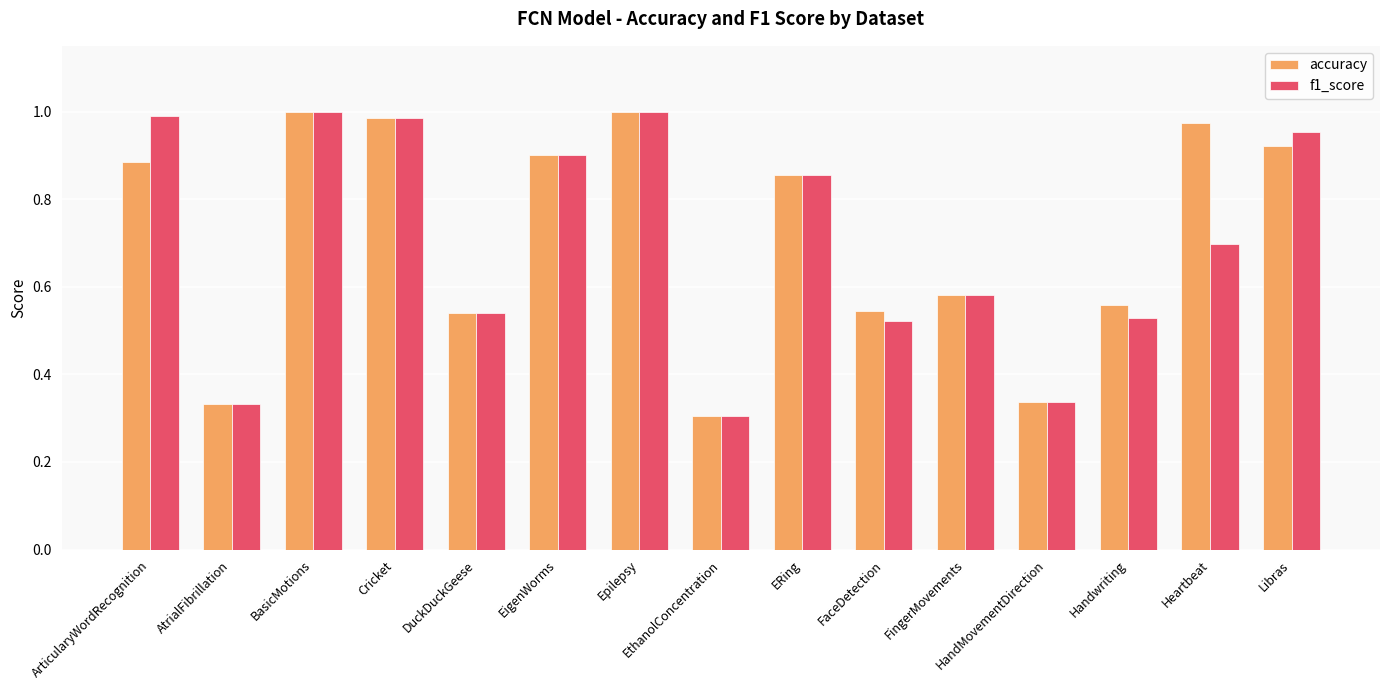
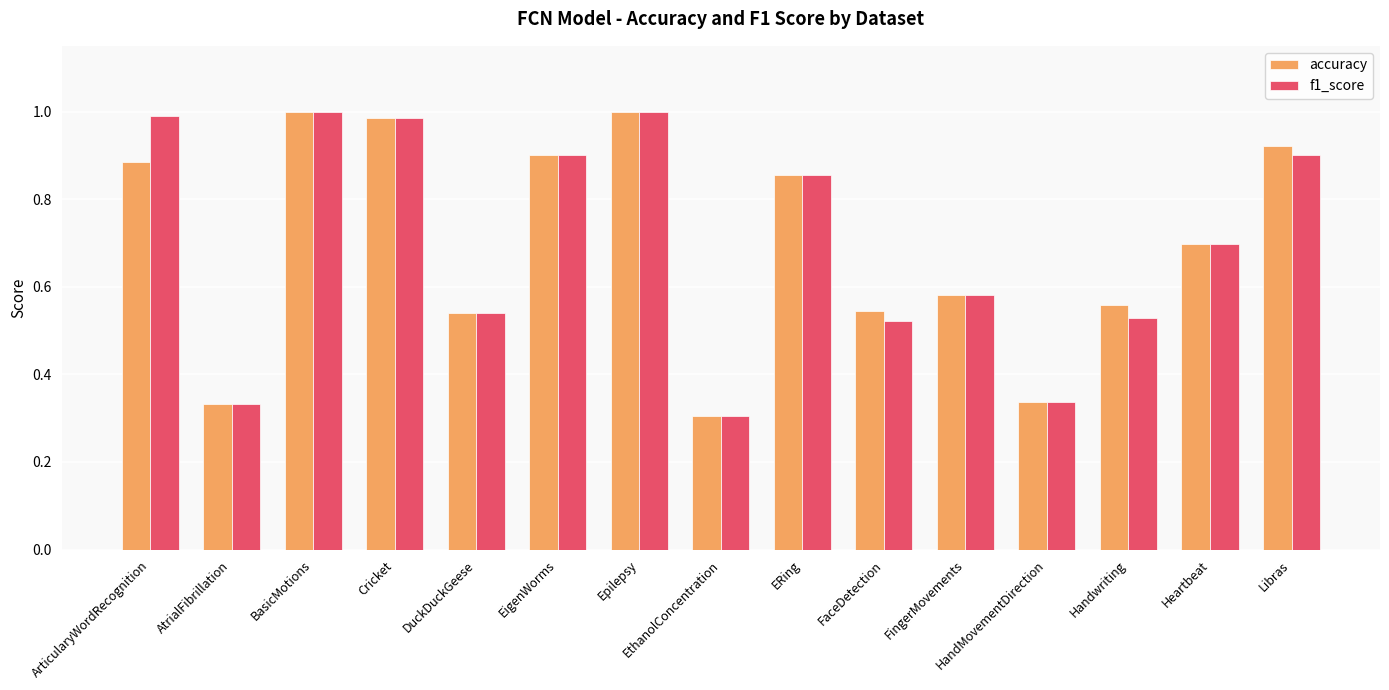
accuracy, Heartbeat: 0.97 -> 0.70
f1_score, Libras: 0.95 -> 0.90
